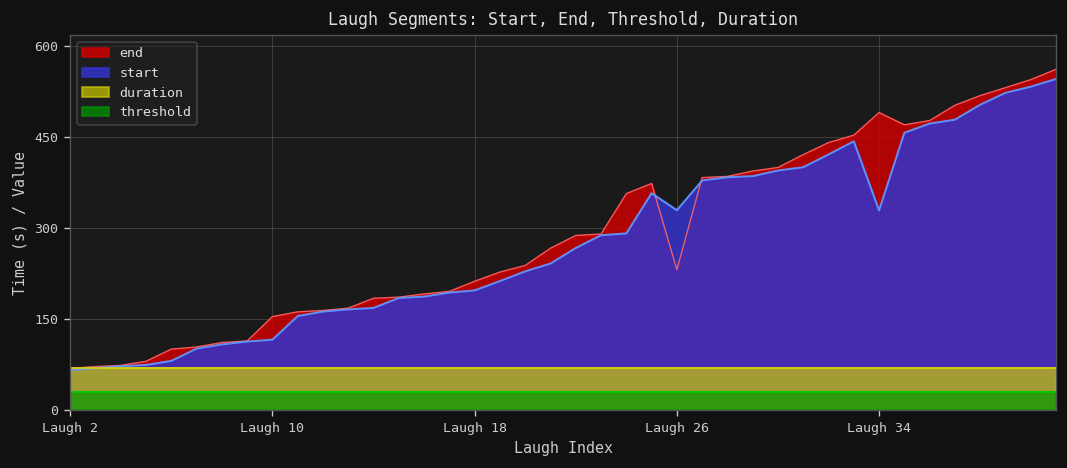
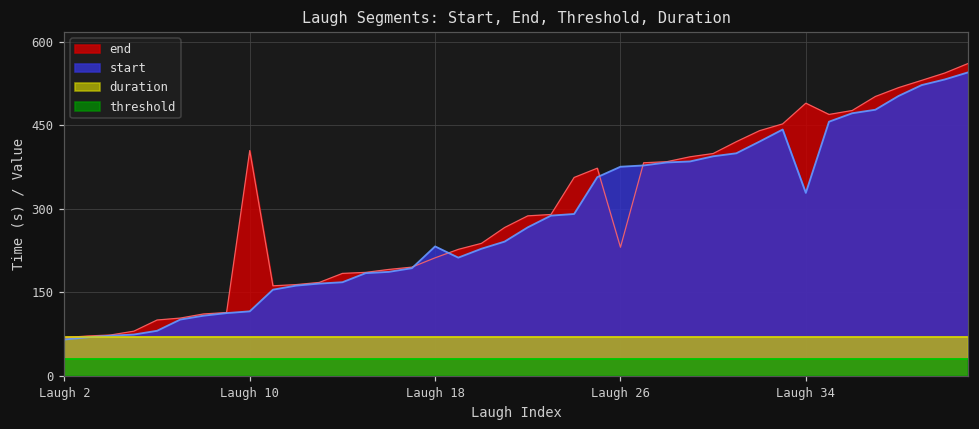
end, Laugh 10: 150 -> 400
start, Laugh 18: 200 -> 230
start, Laugh 26: 330 -> 380
